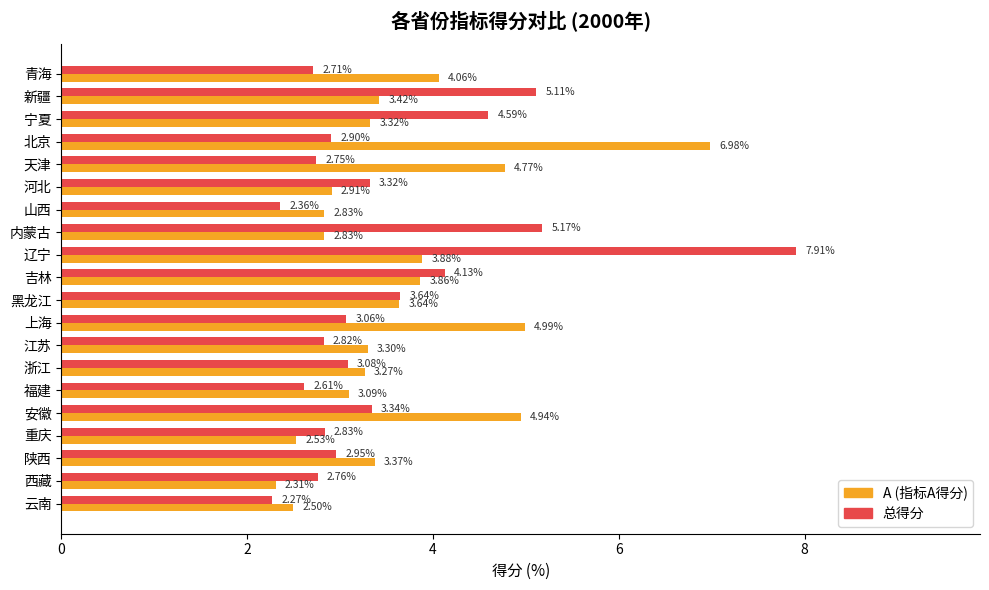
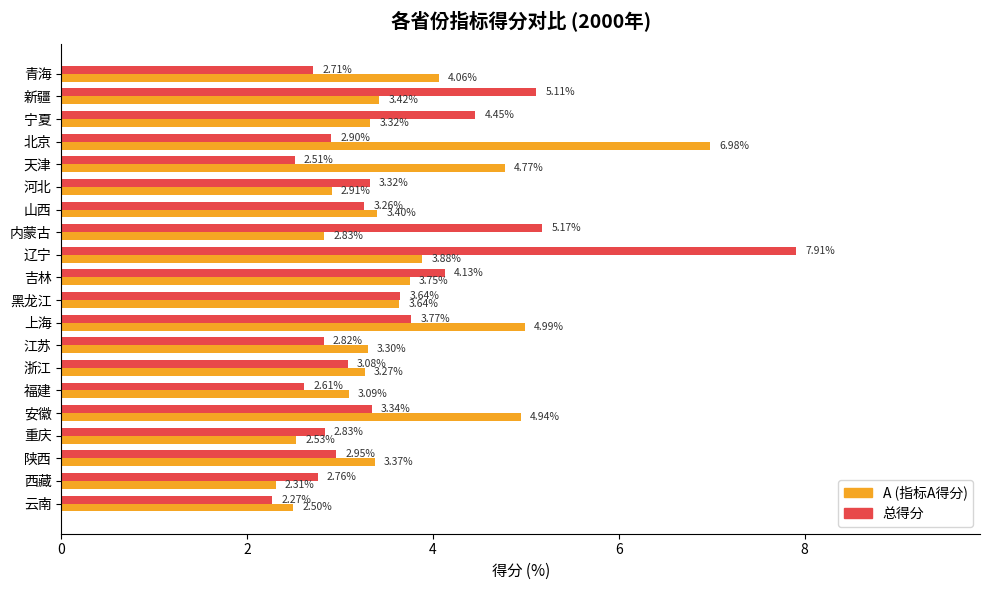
总得分, 宁夏: 4.59% -> 4.45%
总得分, 天津: 2.75% -> 2.51%
总得分, 山西: 2.36% -> 3.26%
A (指标A得分), 山西: 2.83% -> 3.40%
A (指标A得分), 吉林: 3.86% -> 3.75%
总得分, 上海: 3.06% -> 3.77%
